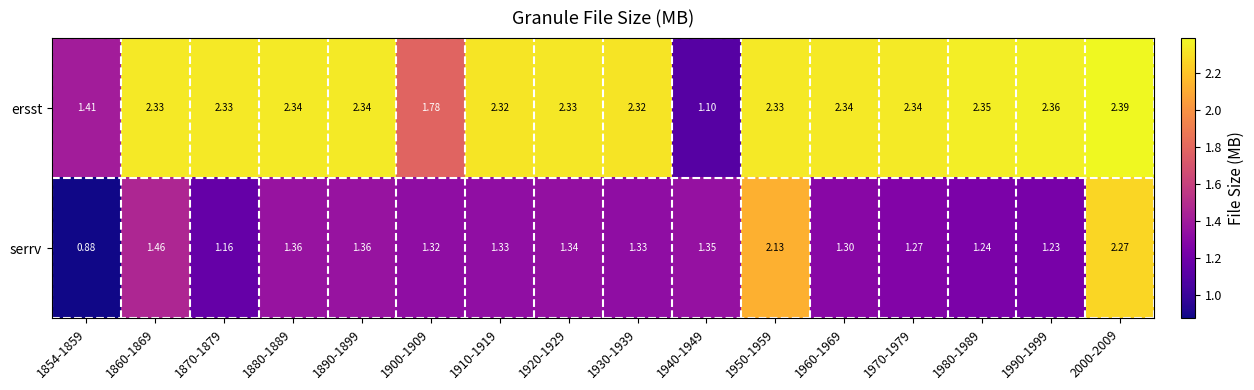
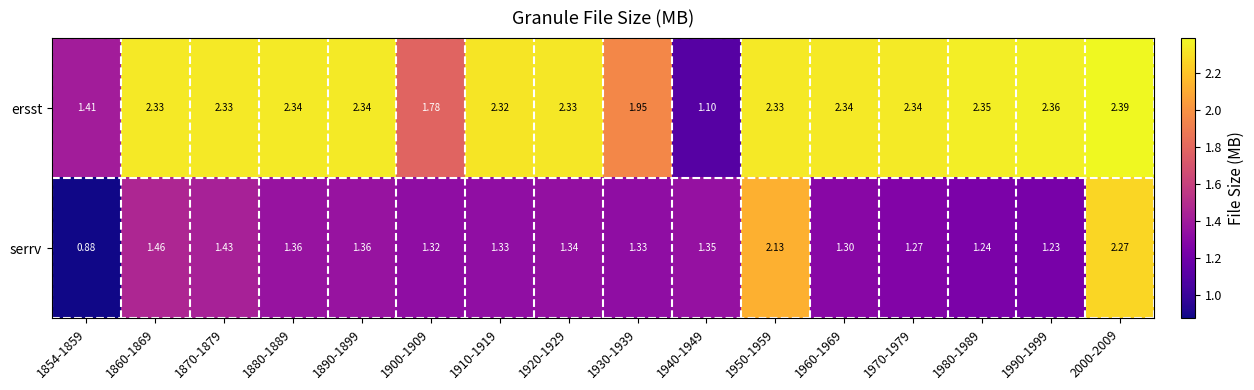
ersst, 1930-1939: 2.32 -> 1.95
serrv, 1870-1879: 1.16 -> 1.43
